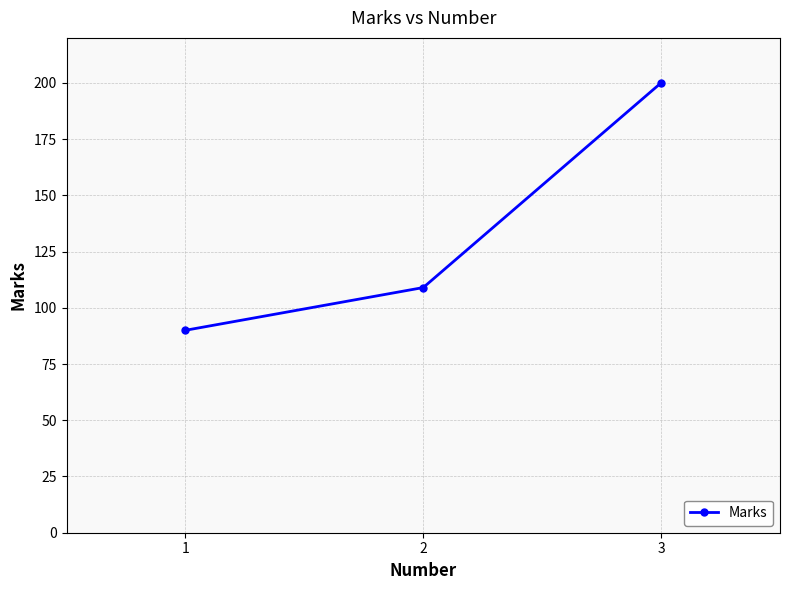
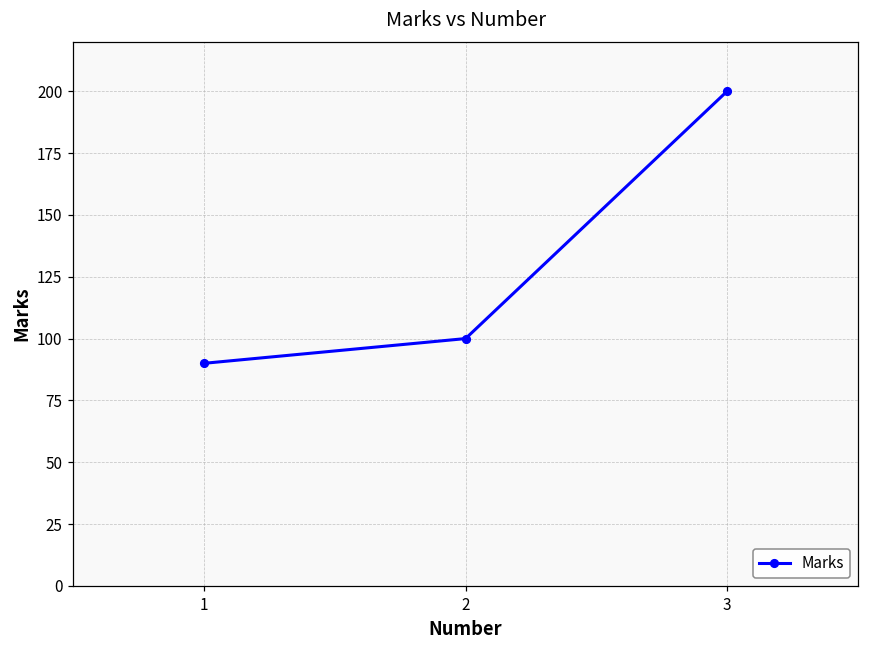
2: 109 -> 100
